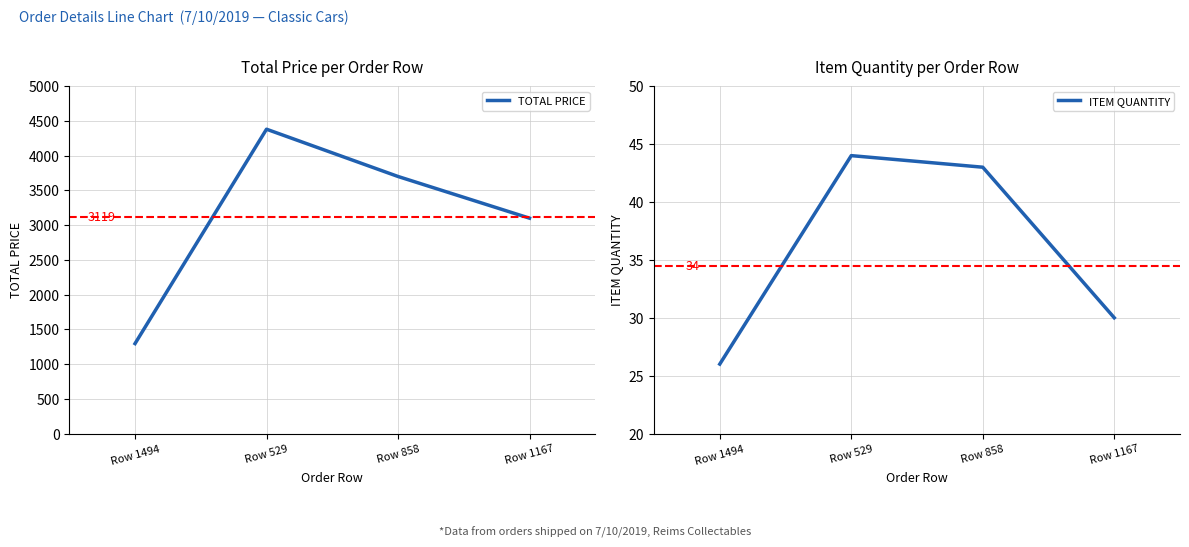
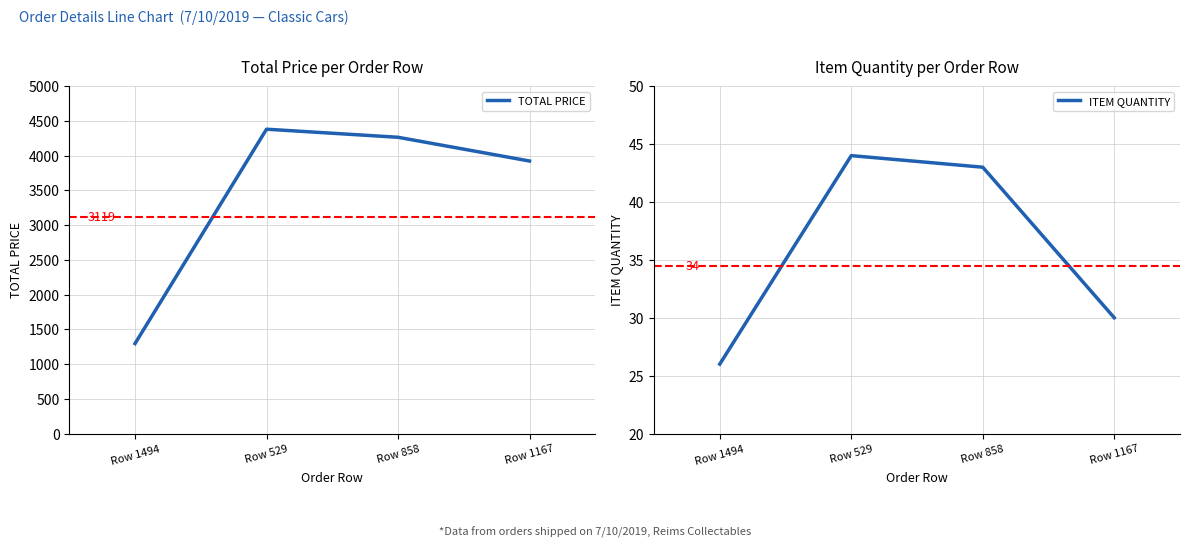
Total Price per Order Row, Row 858: 3700 -> 4300
Total Price per Order Row, Row 1167: 3100 -> 3900
